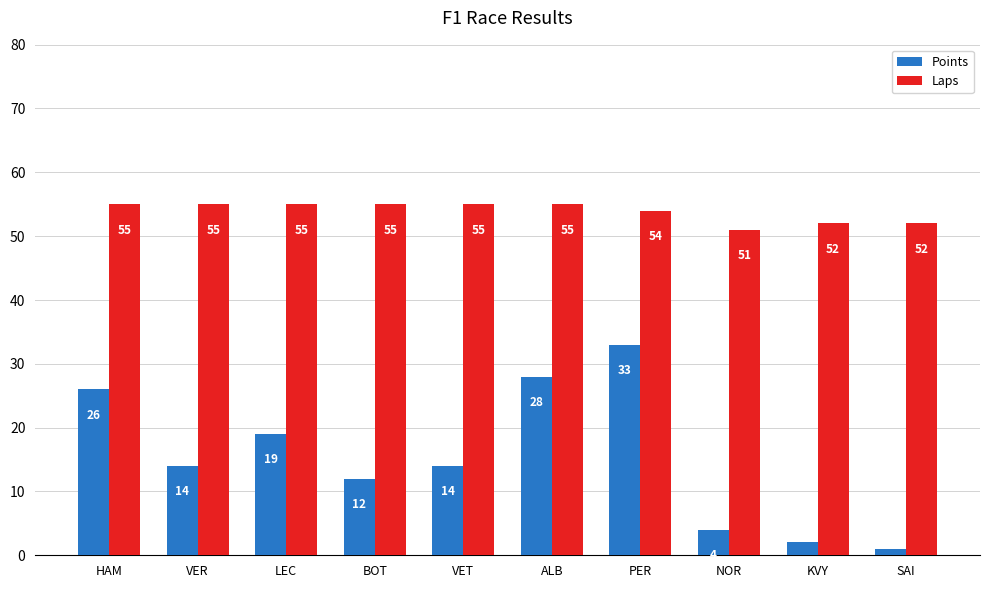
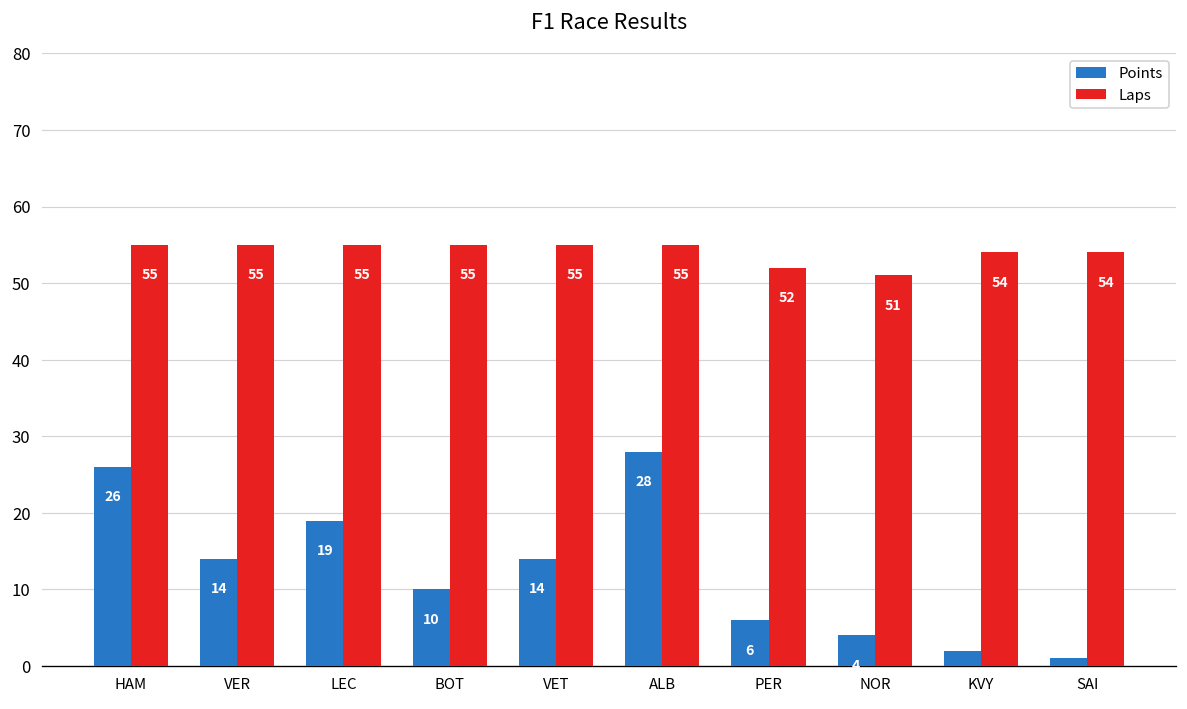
Points, BOT: 12 -> 10
Points, PER: 33 -> 6
Laps, PER: 54 -> 52
Laps, KVY: 52 -> 54
Laps, SAI: 52 -> 54
